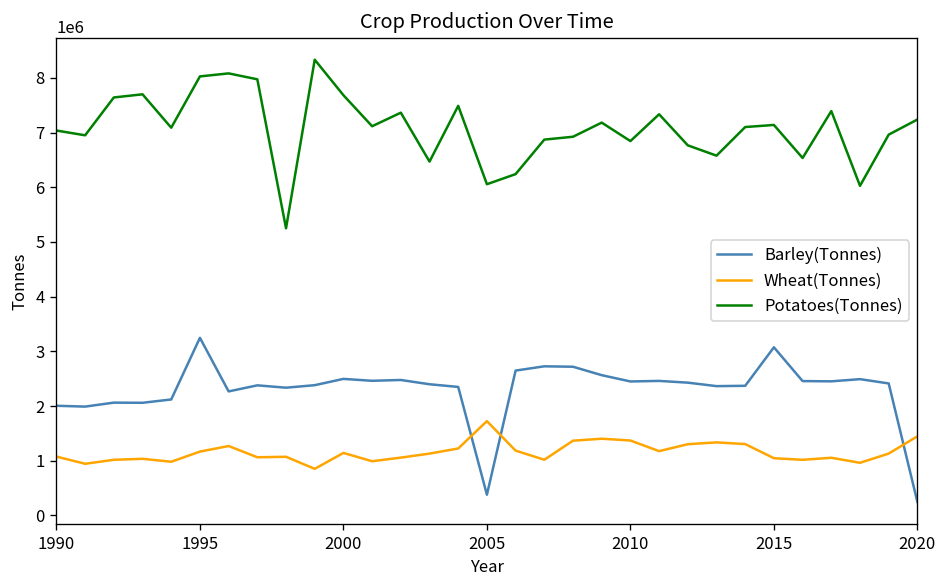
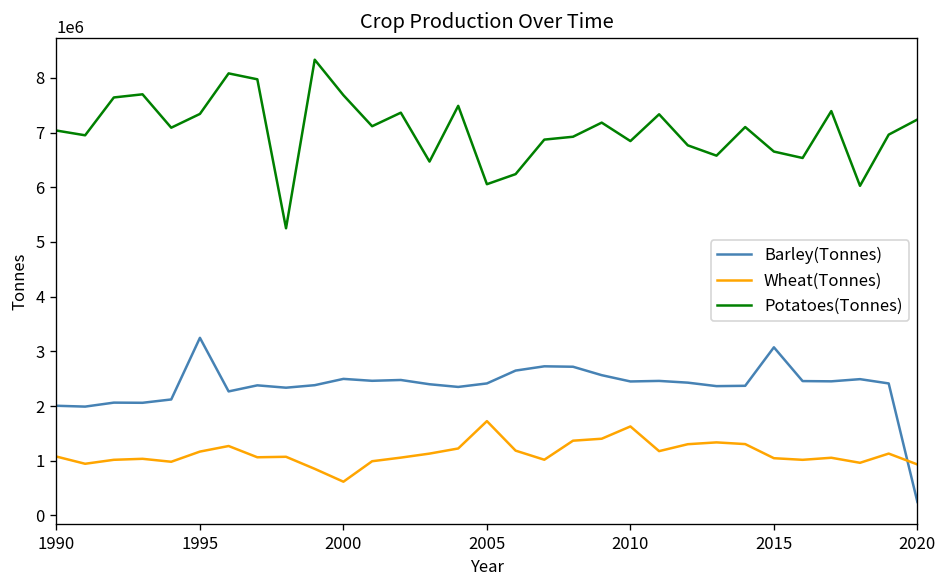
Potatoes(Tonnes), 1995: 8000000 -> 7300000
Wheat(Tonnes), 2000: 1100000 -> 600000
Barley(Tonnes), 2005: 400000 -> 2400000
Wheat(Tonnes), 2010: 1400000 -> 1600000
Potatoes(Tonnes), 2015: 7100000 -> 6700000
Wheat(Tonnes), 2020: 1400000 -> 900000
